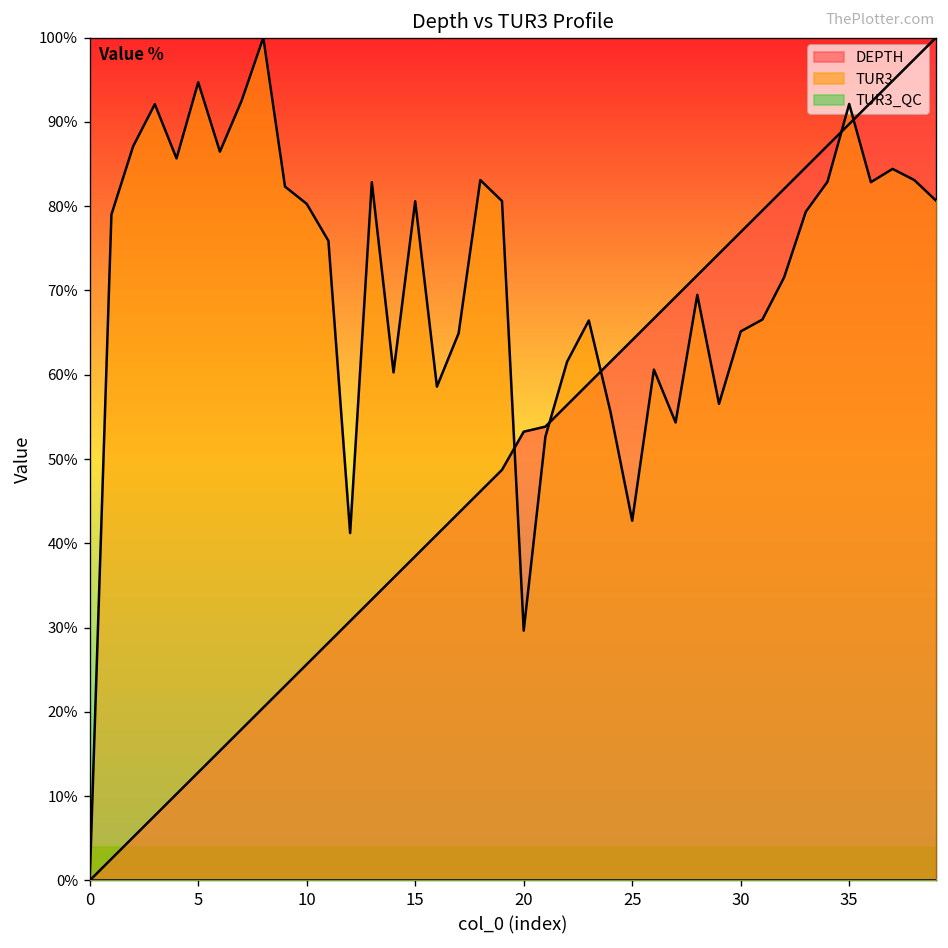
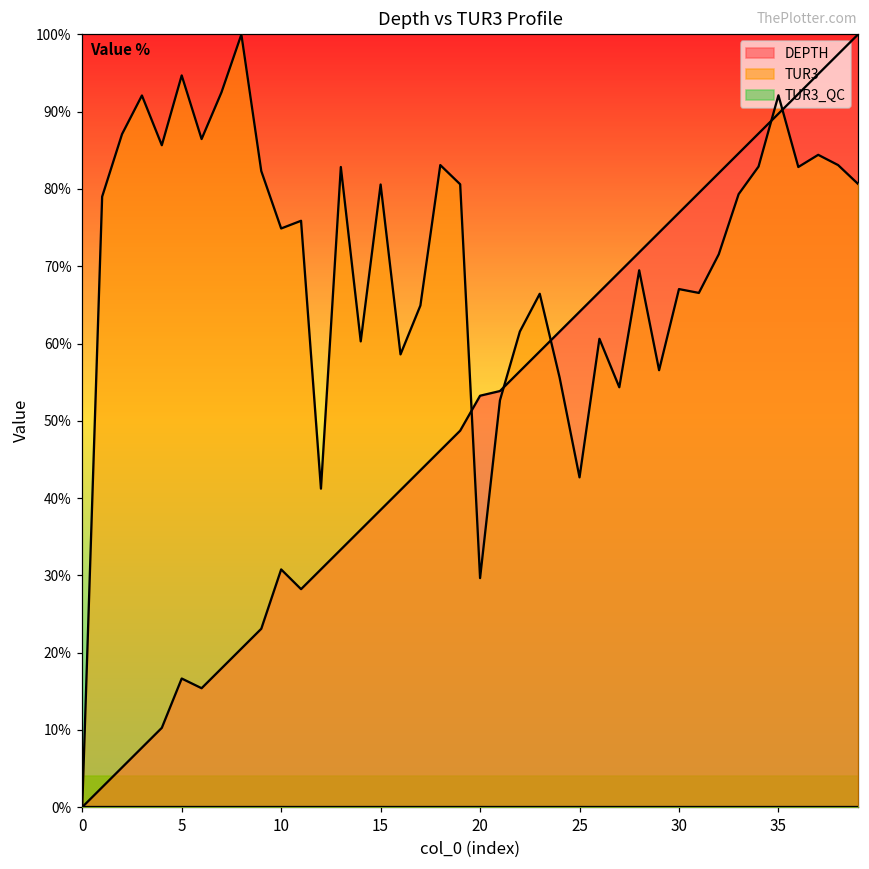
DEPTH, 5: 13% -> 17%
DEPTH, 10: 26% -> 31%
TUR3, 10: 80% -> 75%
TUR3, 30: 65% -> 67%
